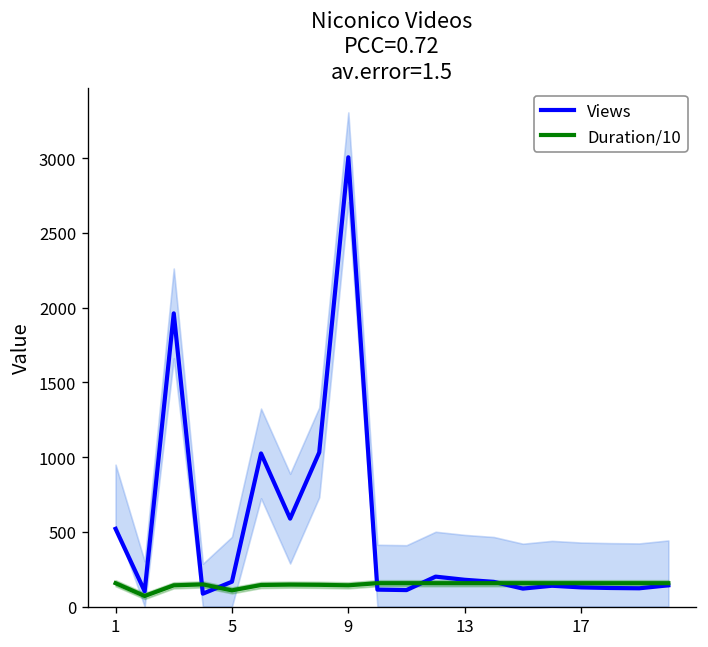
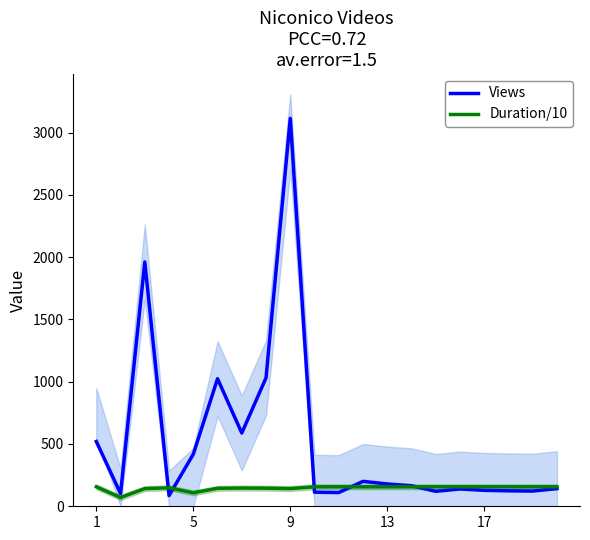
Views, 5: 170 -> 420
Views, 9: 3010 -> 3110
